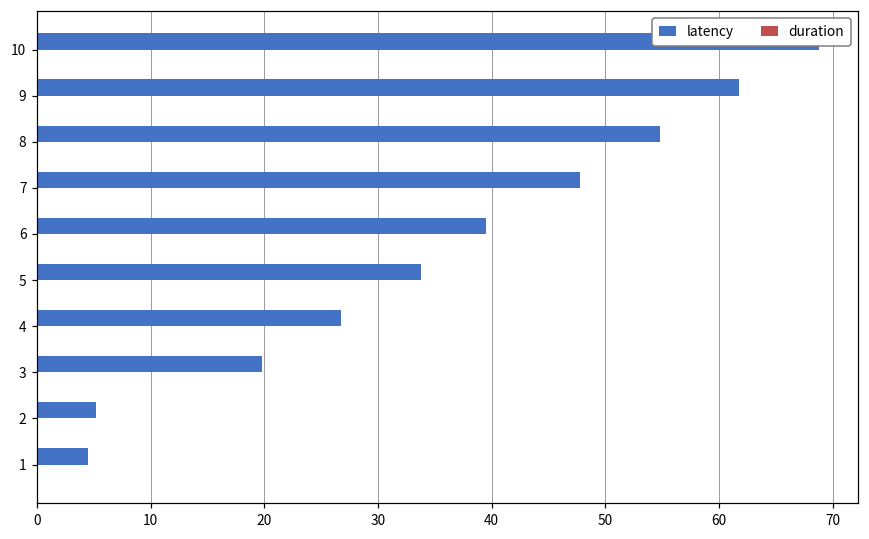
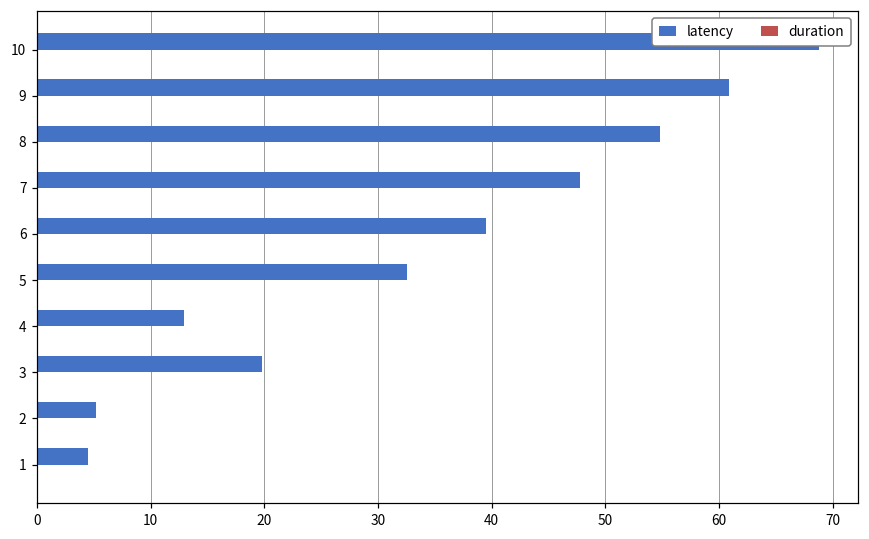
latency, 9: 61.8 -> 60.9
latency, 5: 33.8 -> 32.6
latency, 4: 26.8 -> 12.9
